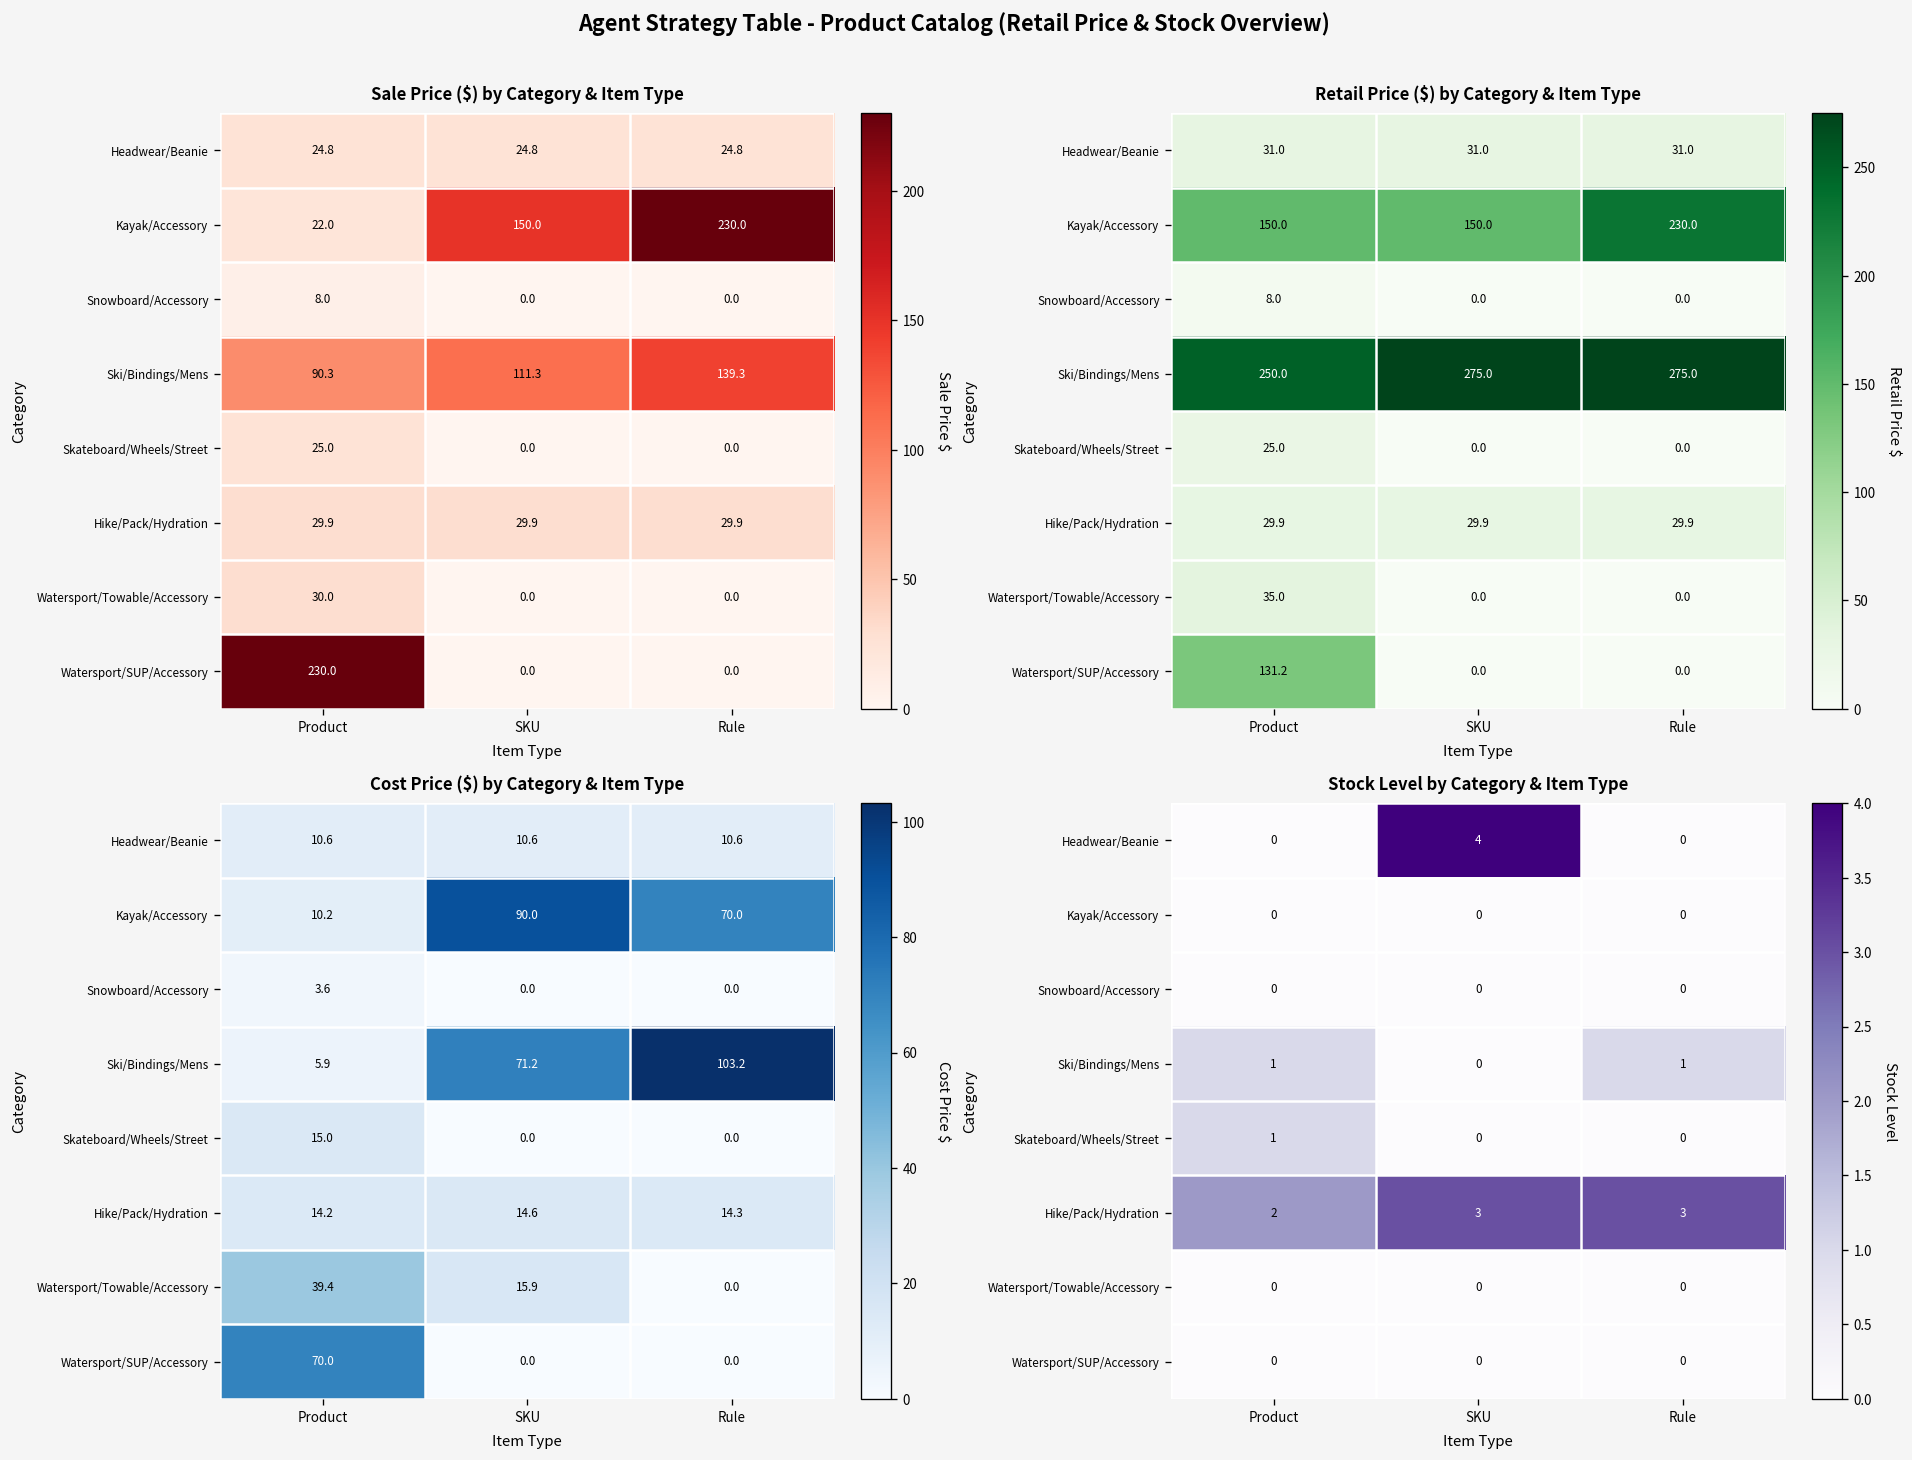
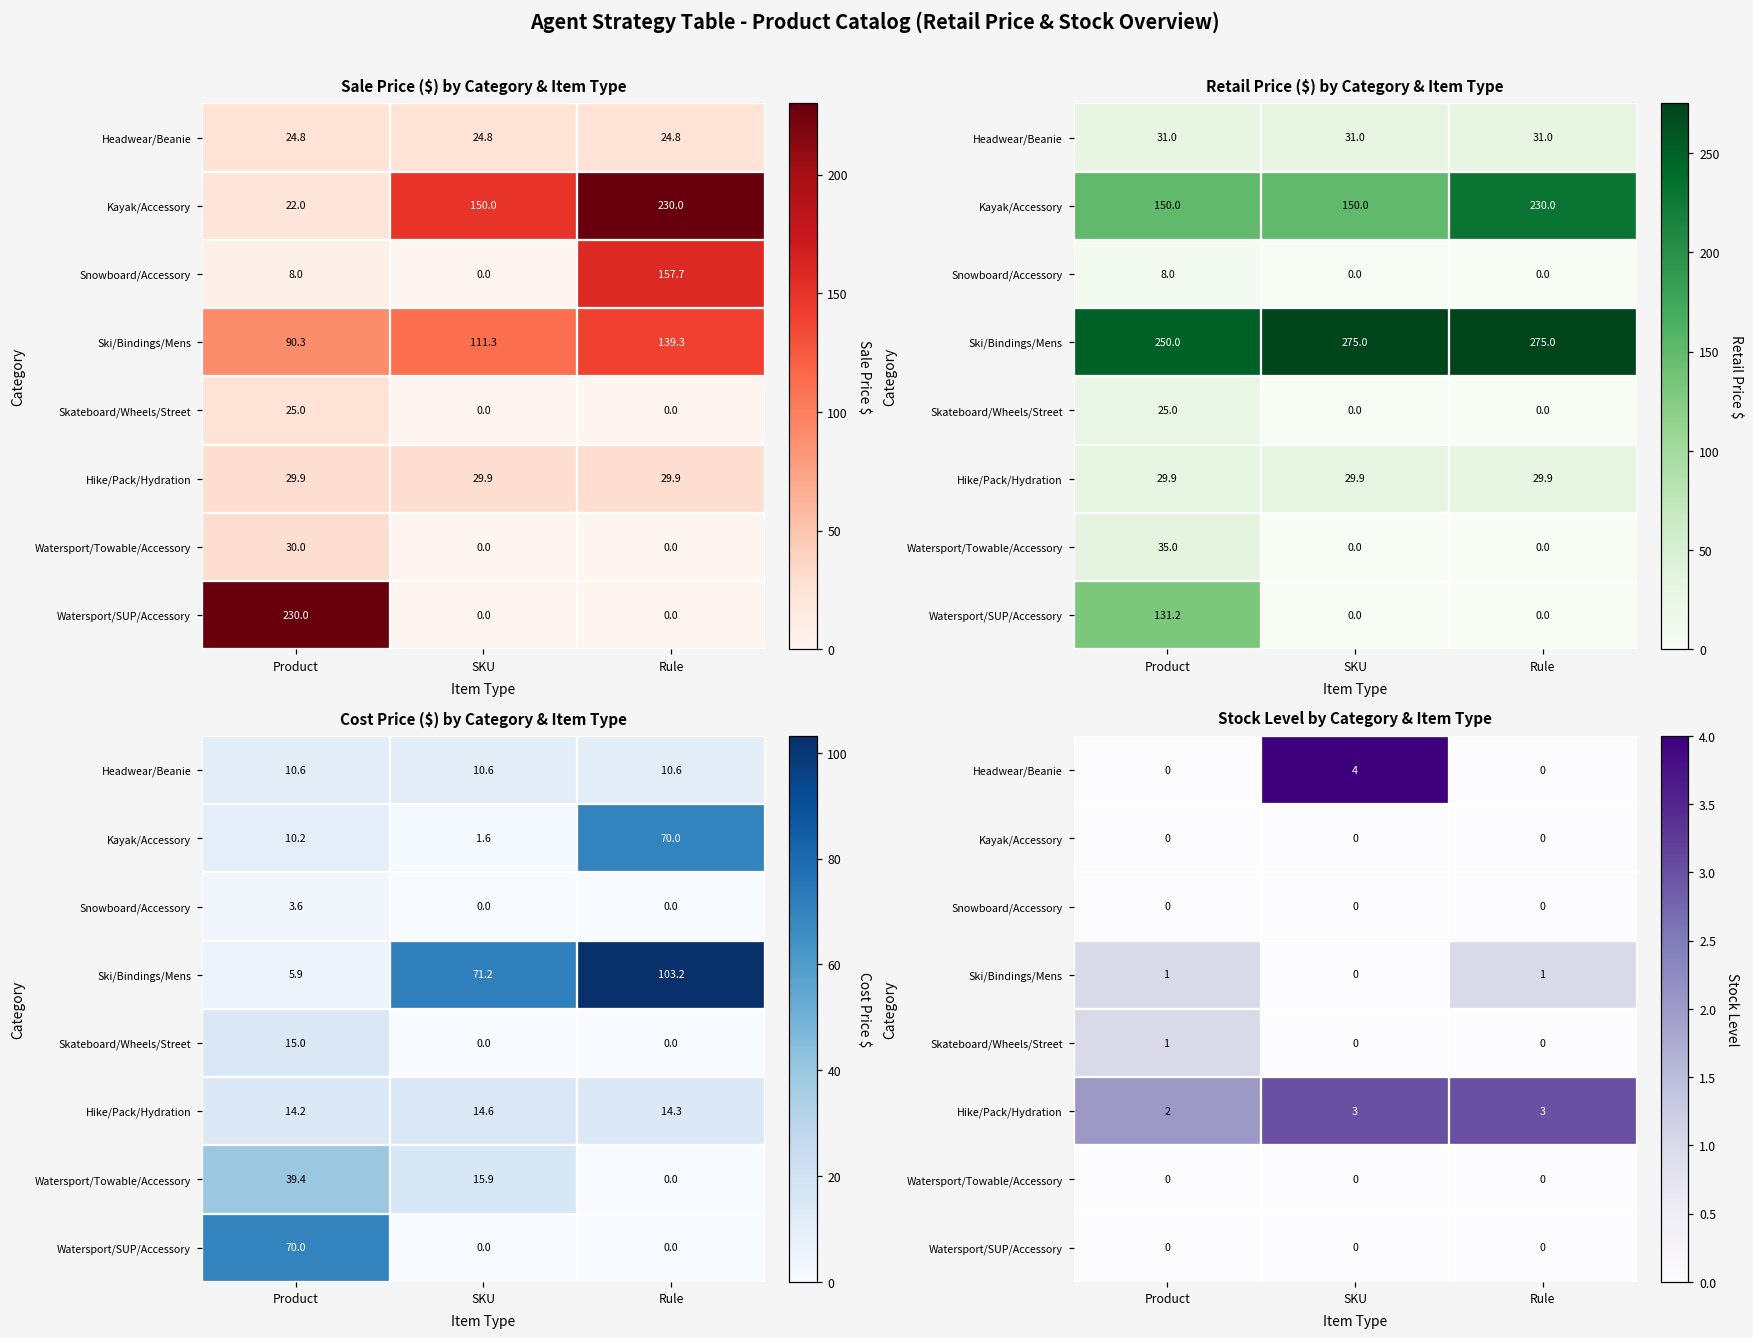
Sale Price ($) by Category & Item Type, Snowboard/Accessory, Rule: 0.0 -> 157.7
Cost Price ($) by Category & Item Type, Kayak/Accessory, SKU: 90.0 -> 1.6
